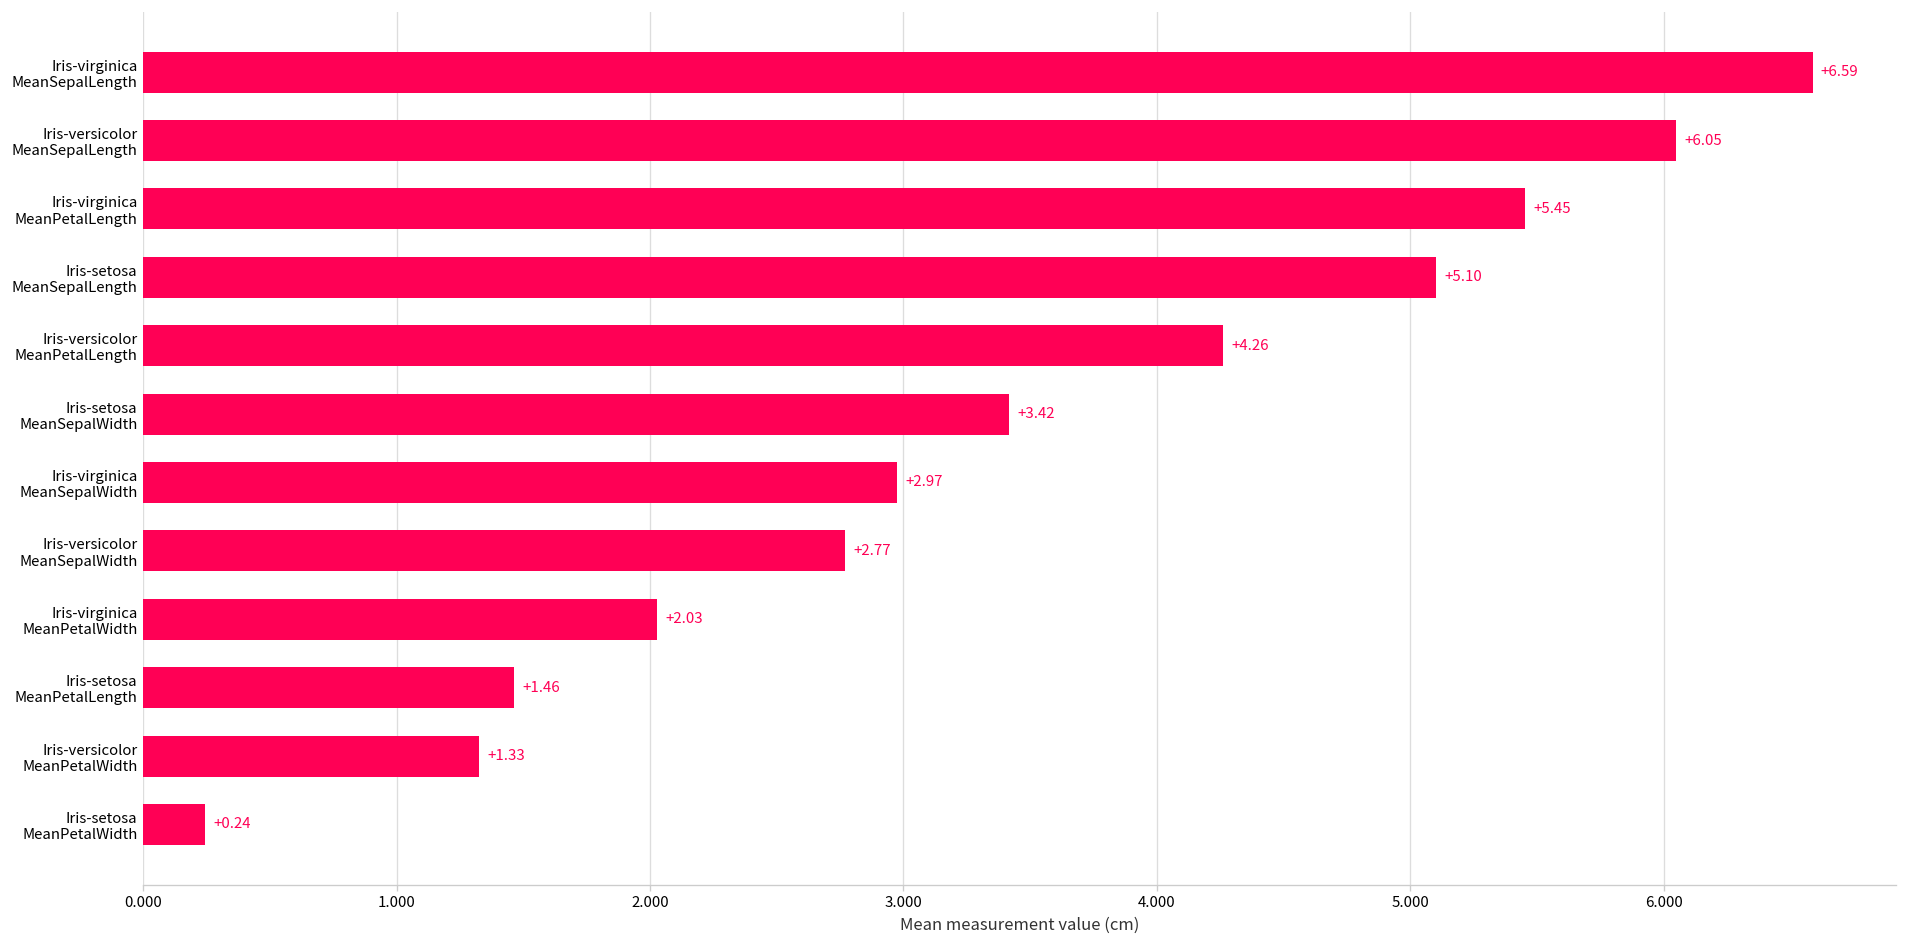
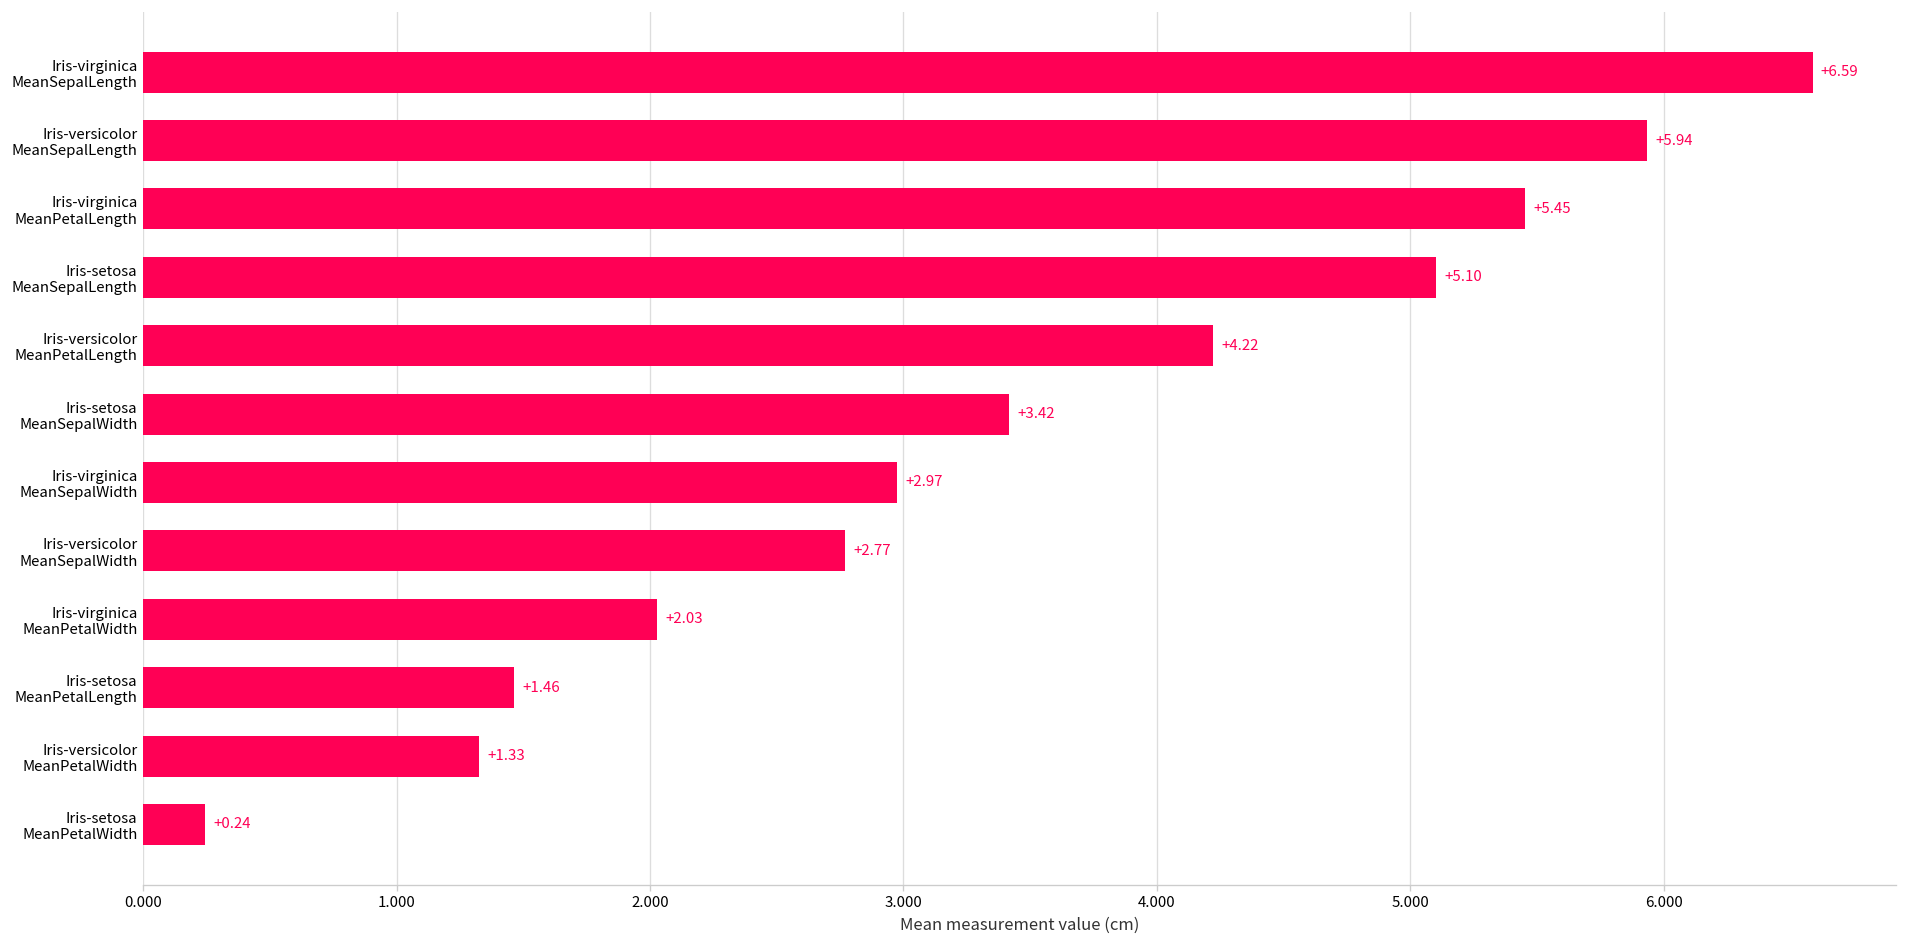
Iris-versicolor MeanSepalLength: +6.05 -> +5.94
Iris-versicolor MeanPetalLength: +4.26 -> +4.22
